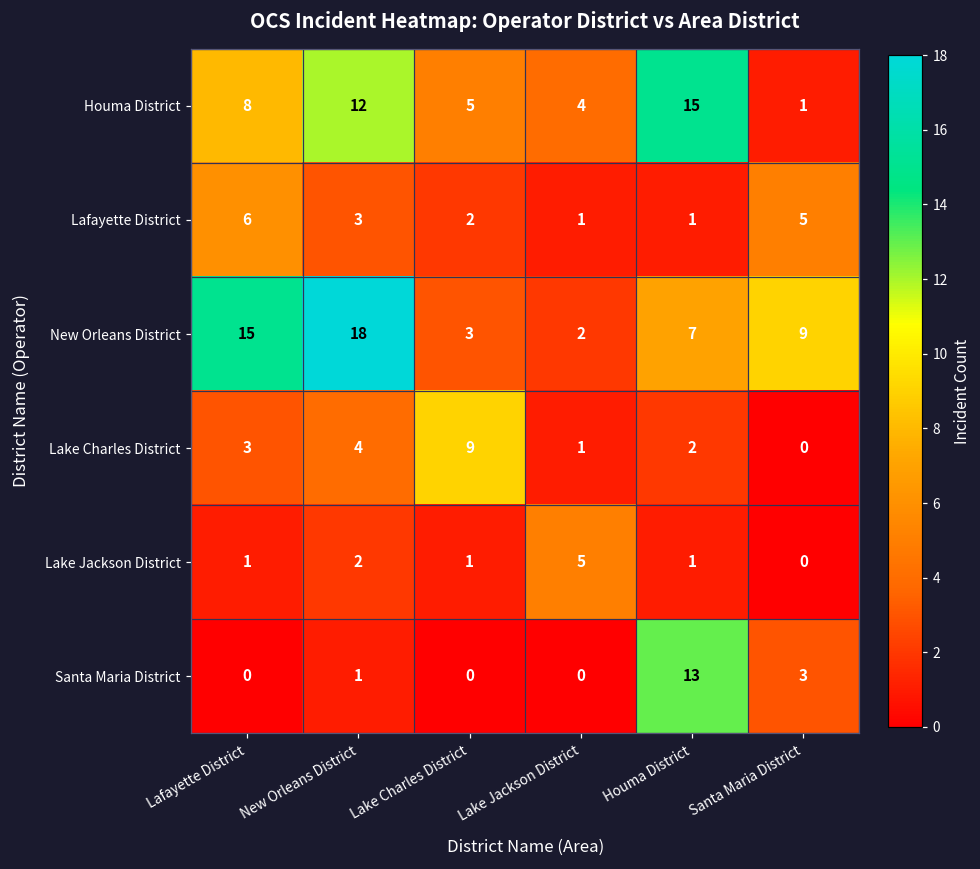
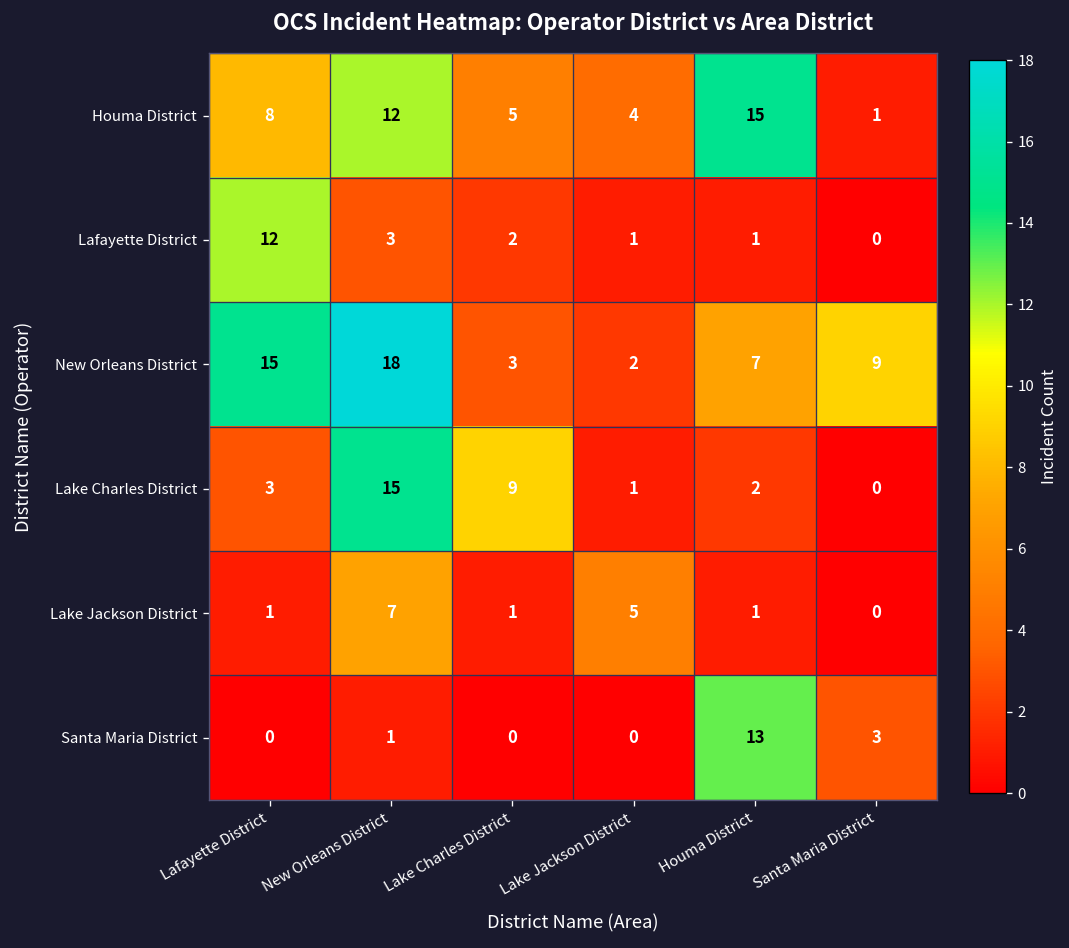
Lafayette District, Lafayette District: 6 -> 12
Lafayette District, Santa Maria District: 5 -> 0
Lake Charles District, New Orleans District: 4 -> 15
Lake Jackson District, New Orleans District: 2 -> 7
